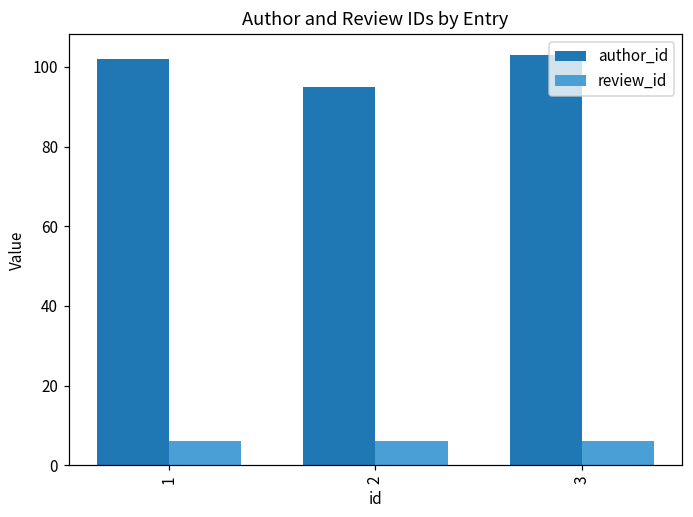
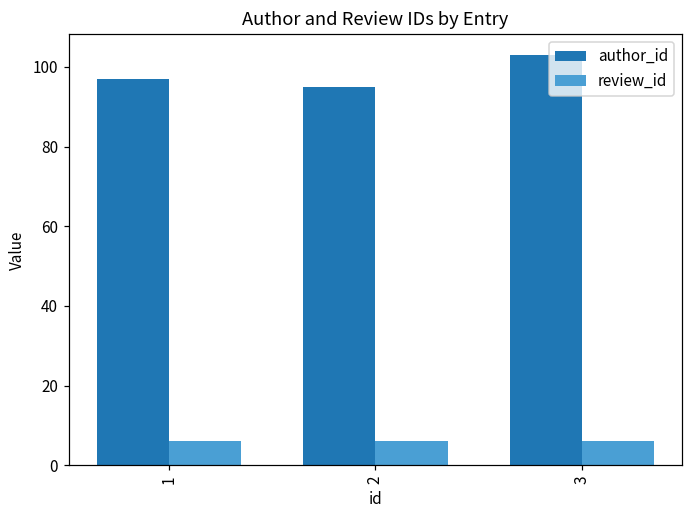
author_id, 1: 102 -> 97
